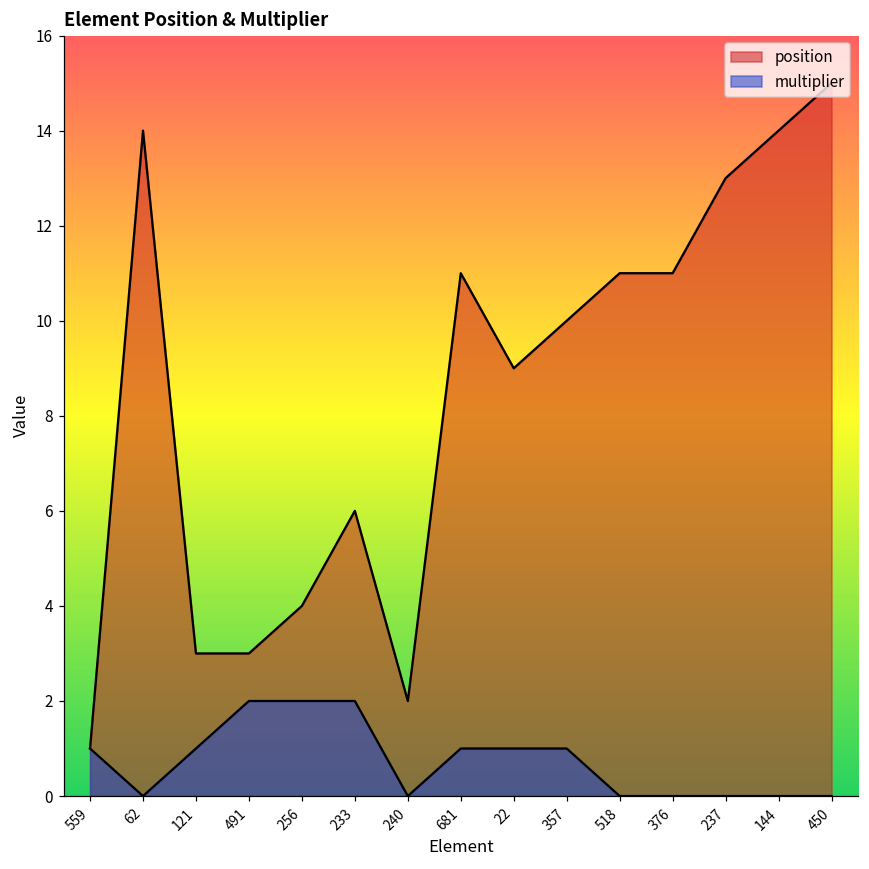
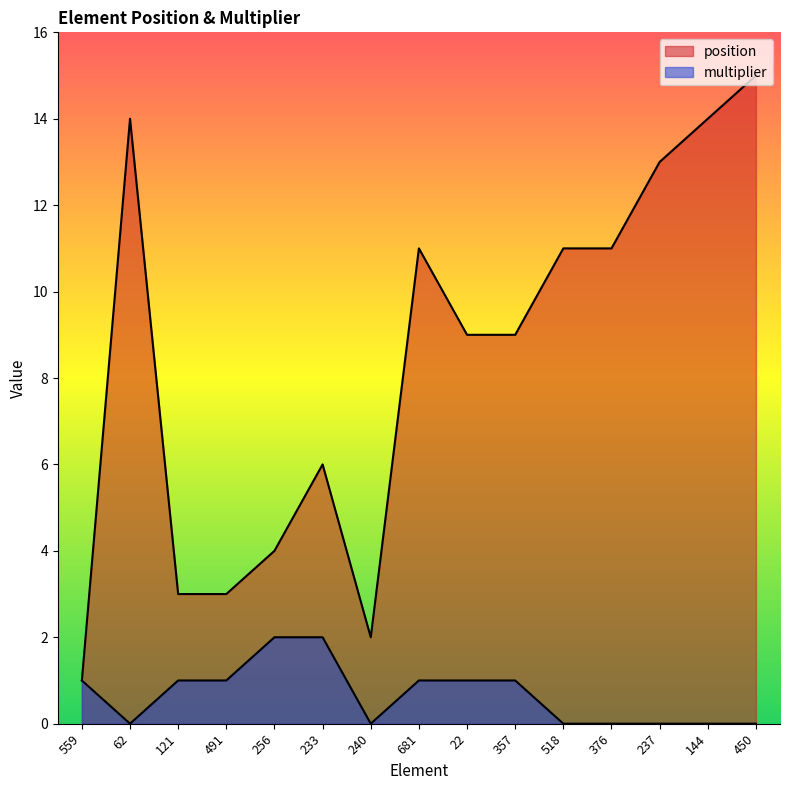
multiplier, 491: 2 -> 1
position, 357: 10 -> 9
